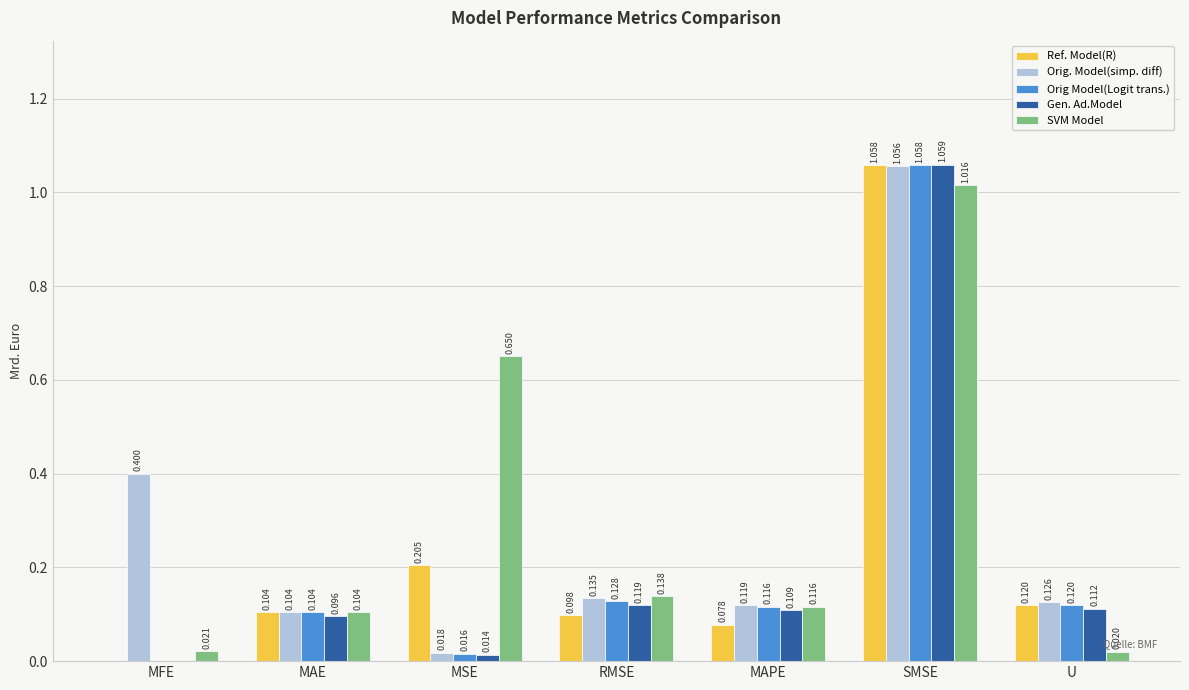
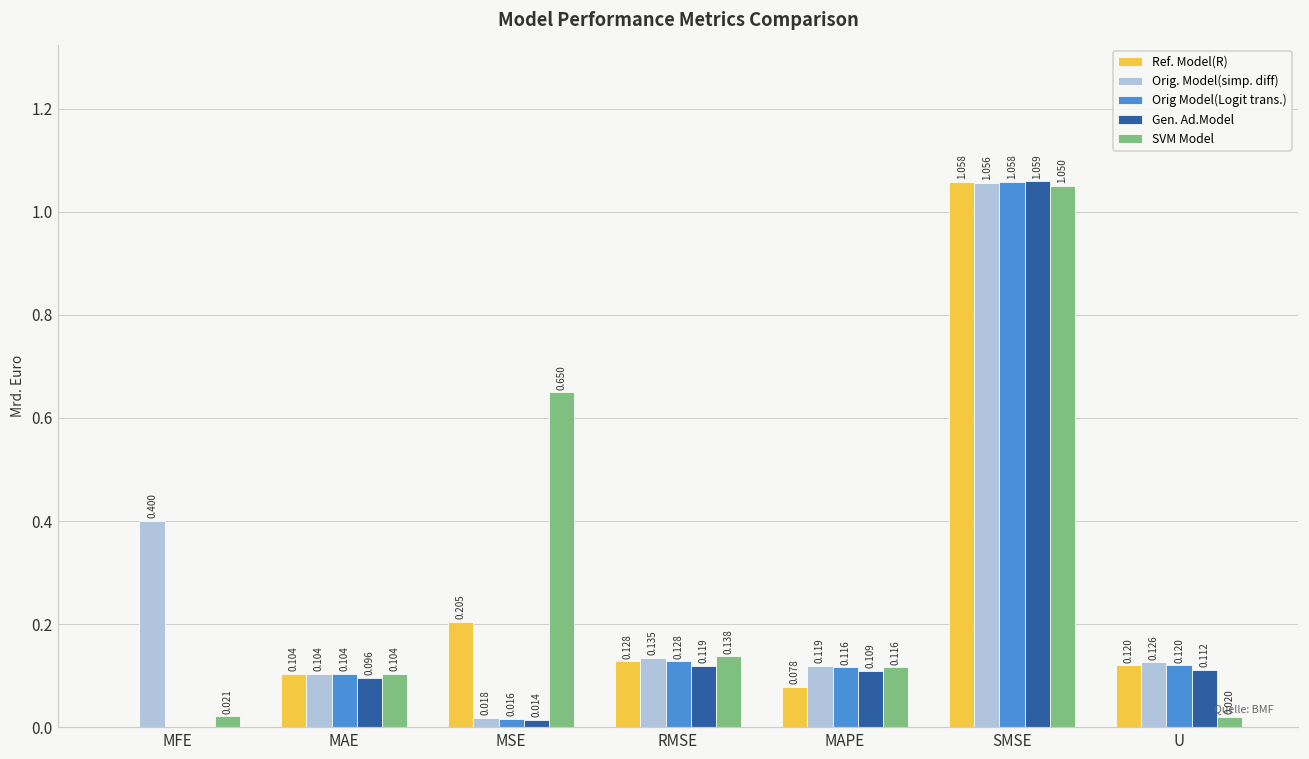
Ref. Model(R), RMSE: 0.098 -> 0.128
SVM Model, SMSE: 1.016 -> 1.050
